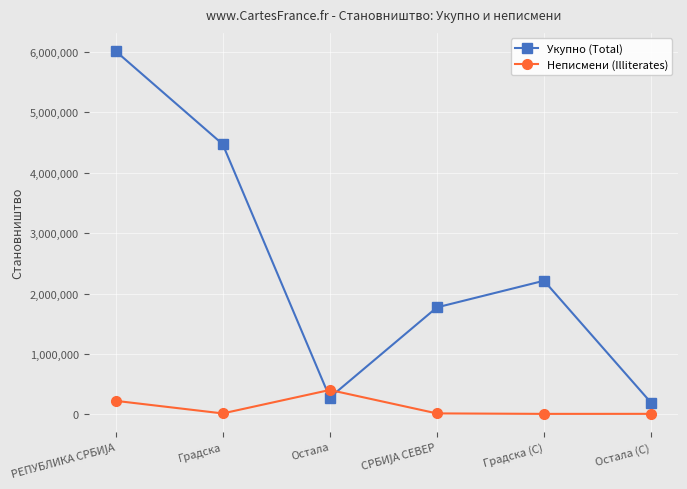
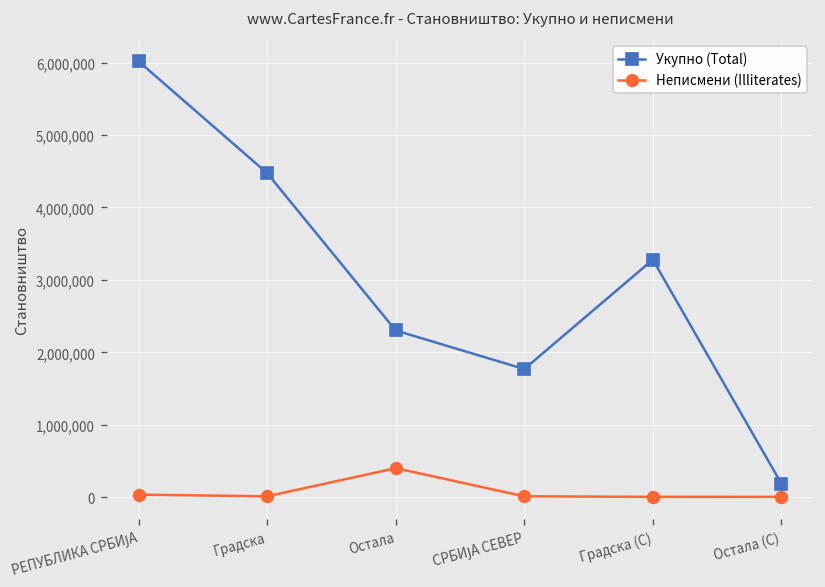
Неписмени (Illiterates), РЕПУБЛИКА СРБИЈА: 200,000 -> 0
Укупно (Total), Остала: 300,000 -> 2,300,000
Укупно (Total), Градска (С): 2,200,000 -> 3,300,000
